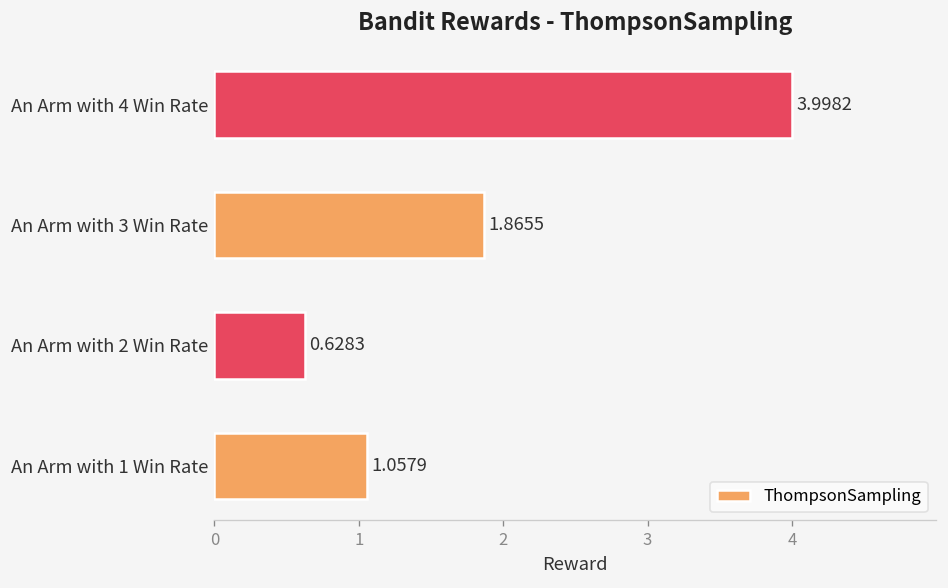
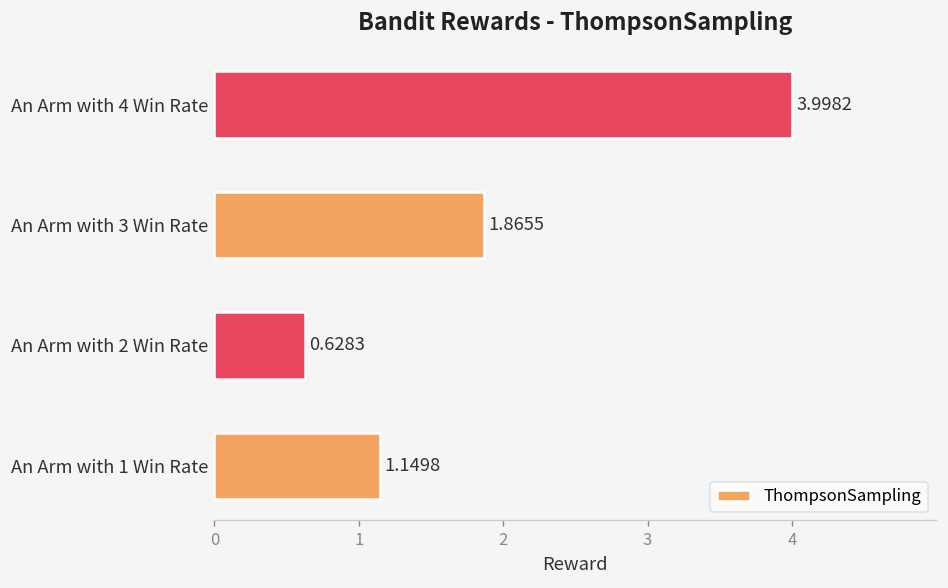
An Arm with 1 Win Rate: 1.0579 -> 1.1498
